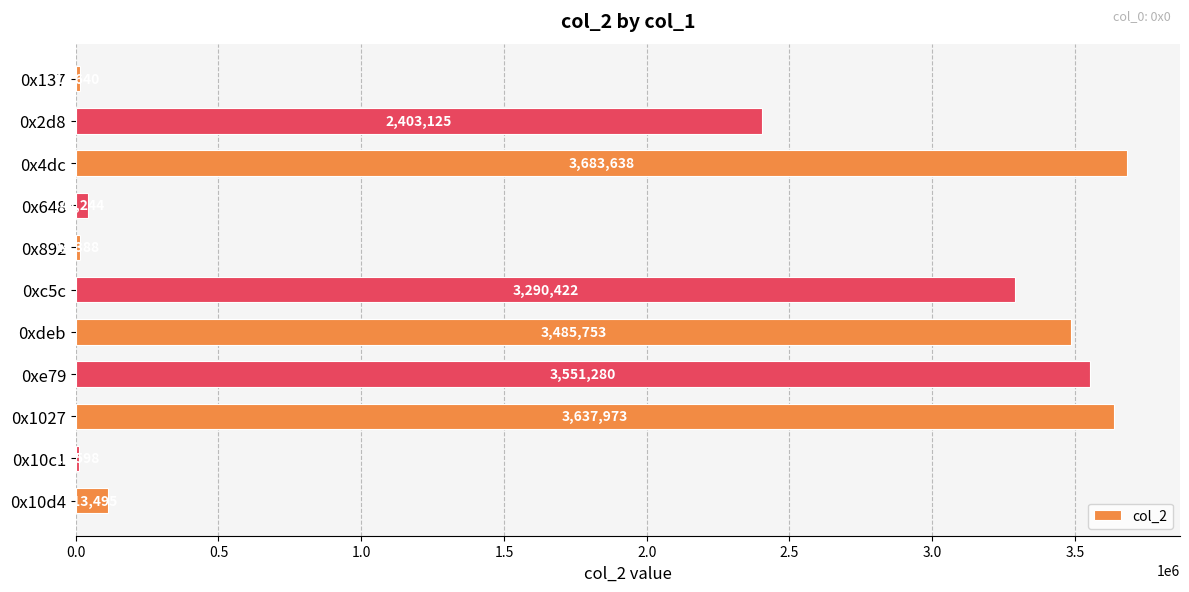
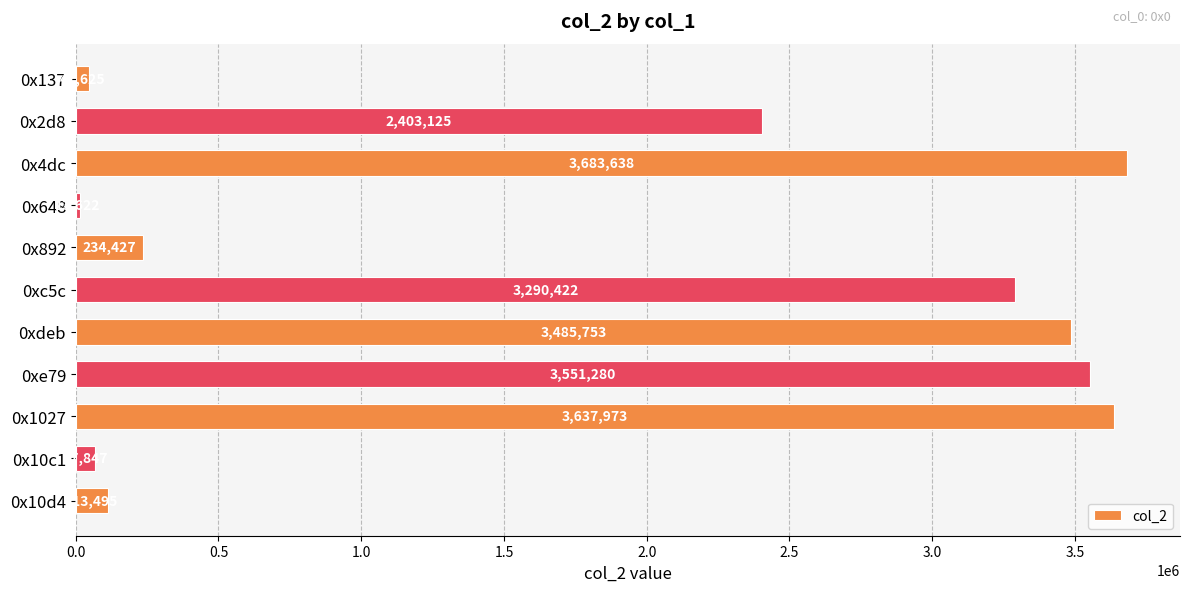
0x137: 10000 -> 50000
0x648: 40000 -> 10000
0x892: 10000 -> 230000
0x10c1: 10000 -> 70000
